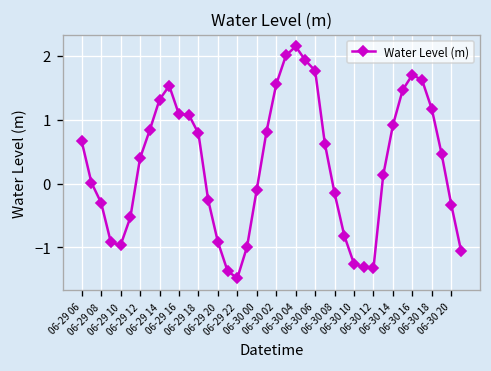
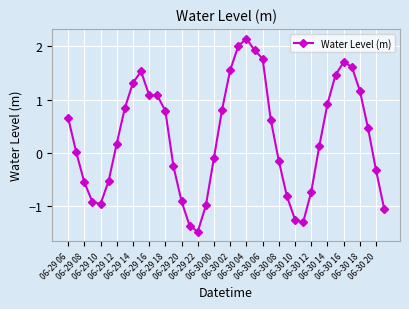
06-29 08: -0.3 -> -0.6
06-29 12: 0.4 -> 0.2
06-30 12: -1.3 -> -0.7
